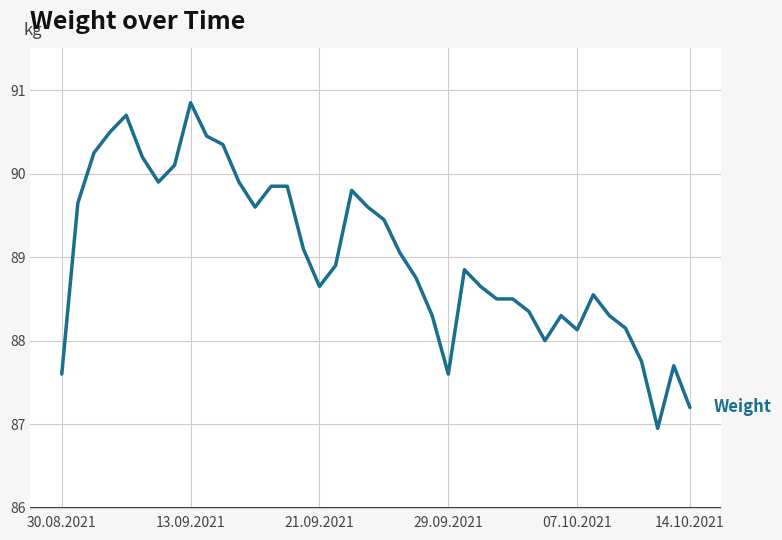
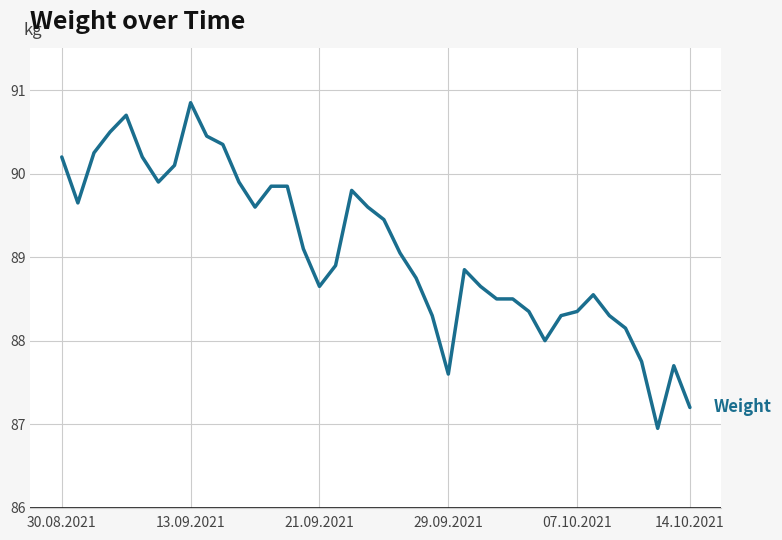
30.08.2021: 87.6 -> 90.2
07.10.2021: 88.1 -> 88.4
